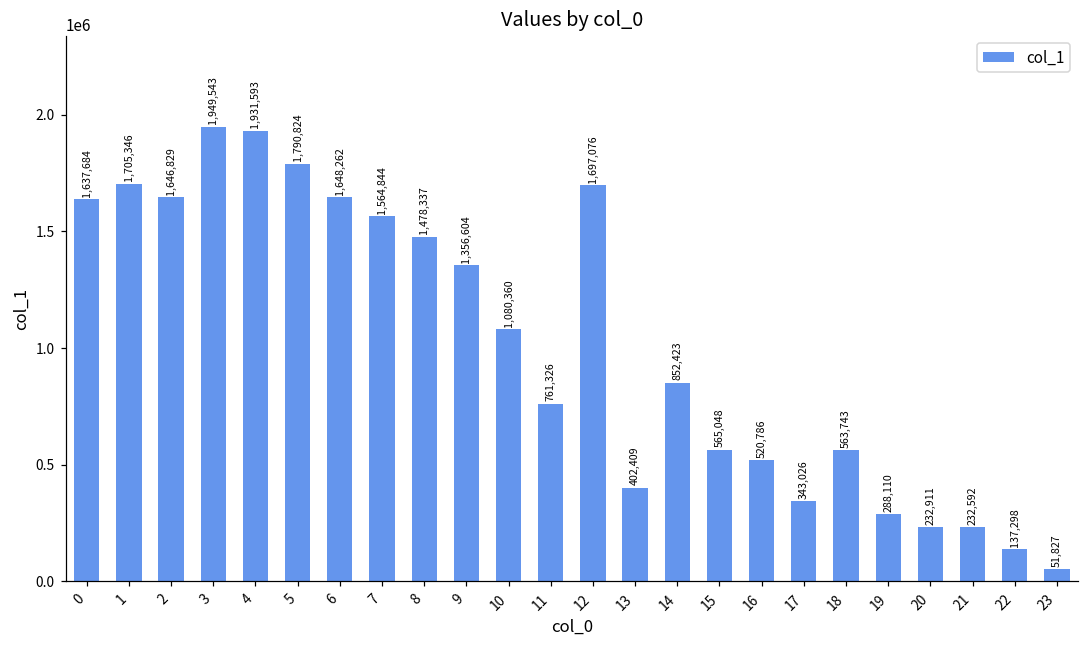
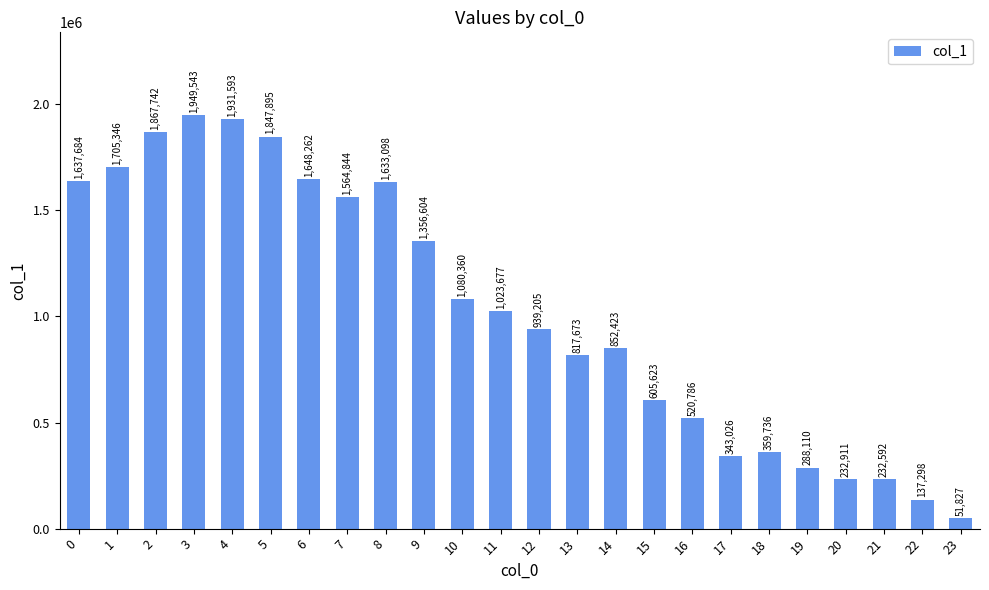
2: 1,646,829 -> 1,867,742
5: 1,790,824 -> 1,847,895
8: 1,478,337 -> 1,633,098
11: 761,326 -> 1,023,677
12: 1,697,076 -> 939,205
13: 402,409 -> 817,673
15: 565,048 -> 605,623
18: 563,743 -> 359,736
